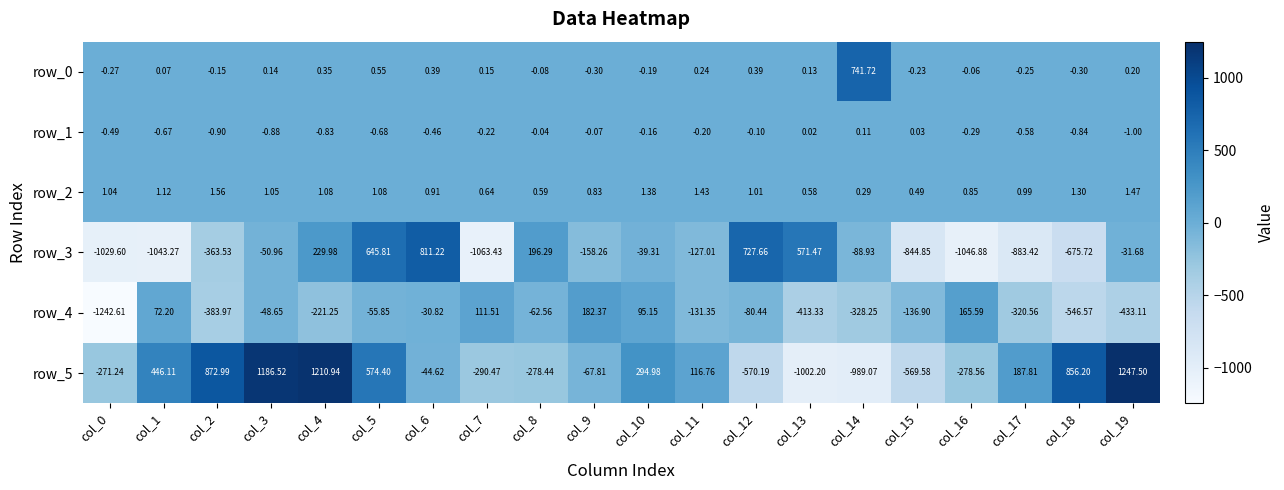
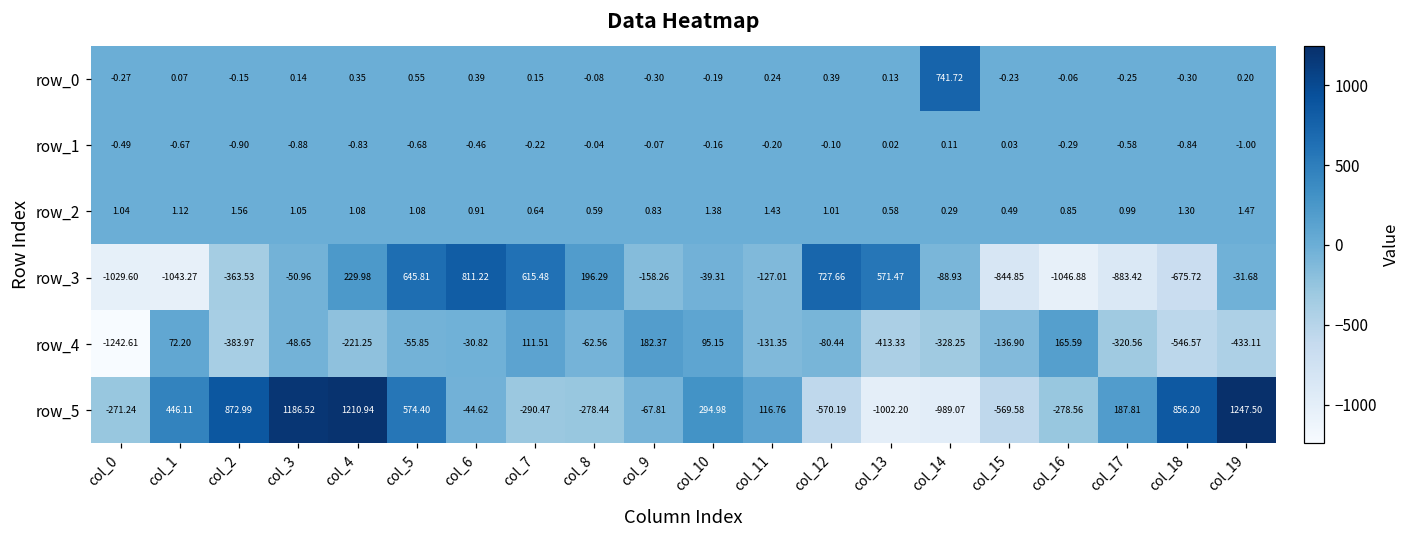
row_3, col_7: -1063.43 -> 615.48
